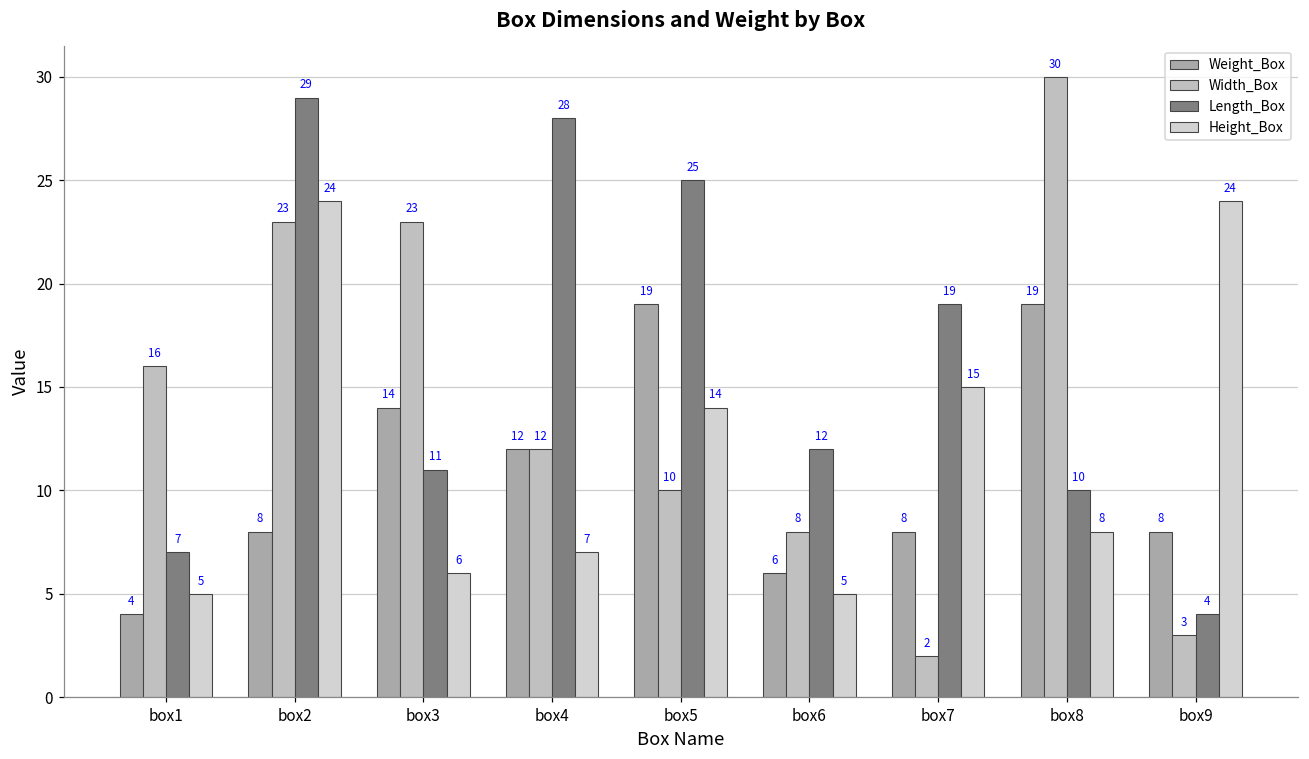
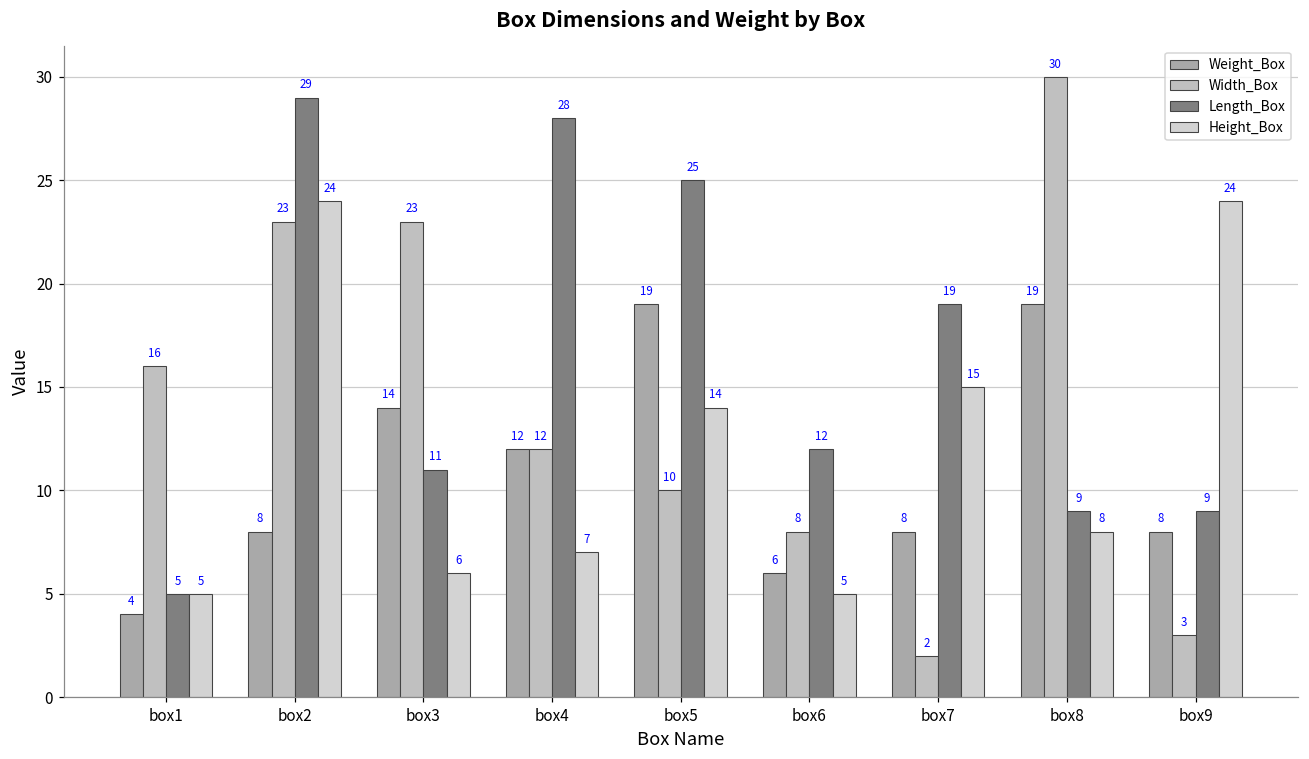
Length_Box, box1: 7 -> 5
Length_Box, box8: 10 -> 9
Length_Box, box9: 4 -> 9
